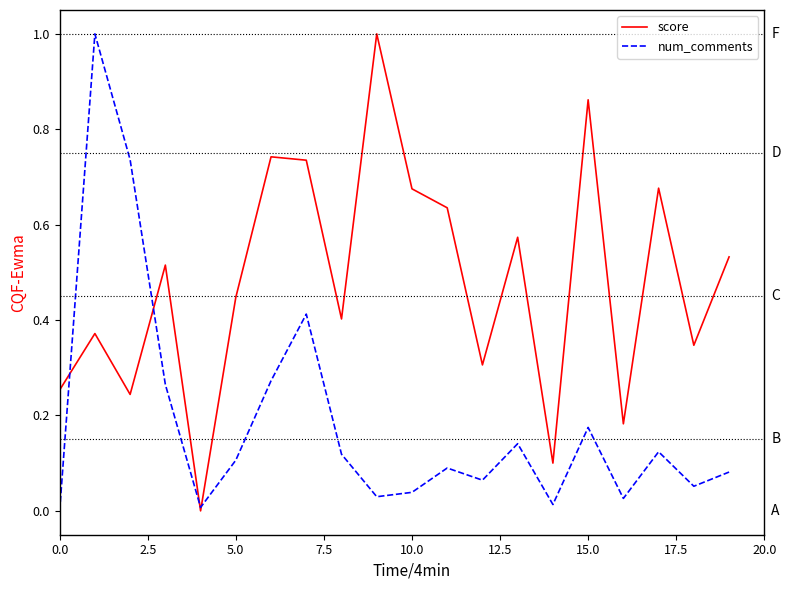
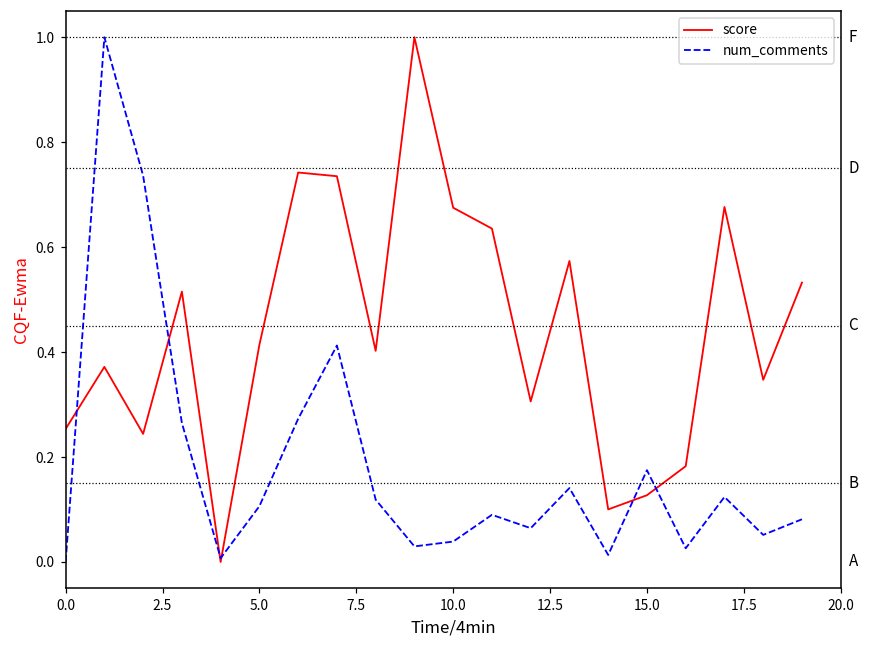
score, 5.0: 0.45 -> 0.41
score, 15.0: 0.86 -> 0.13
